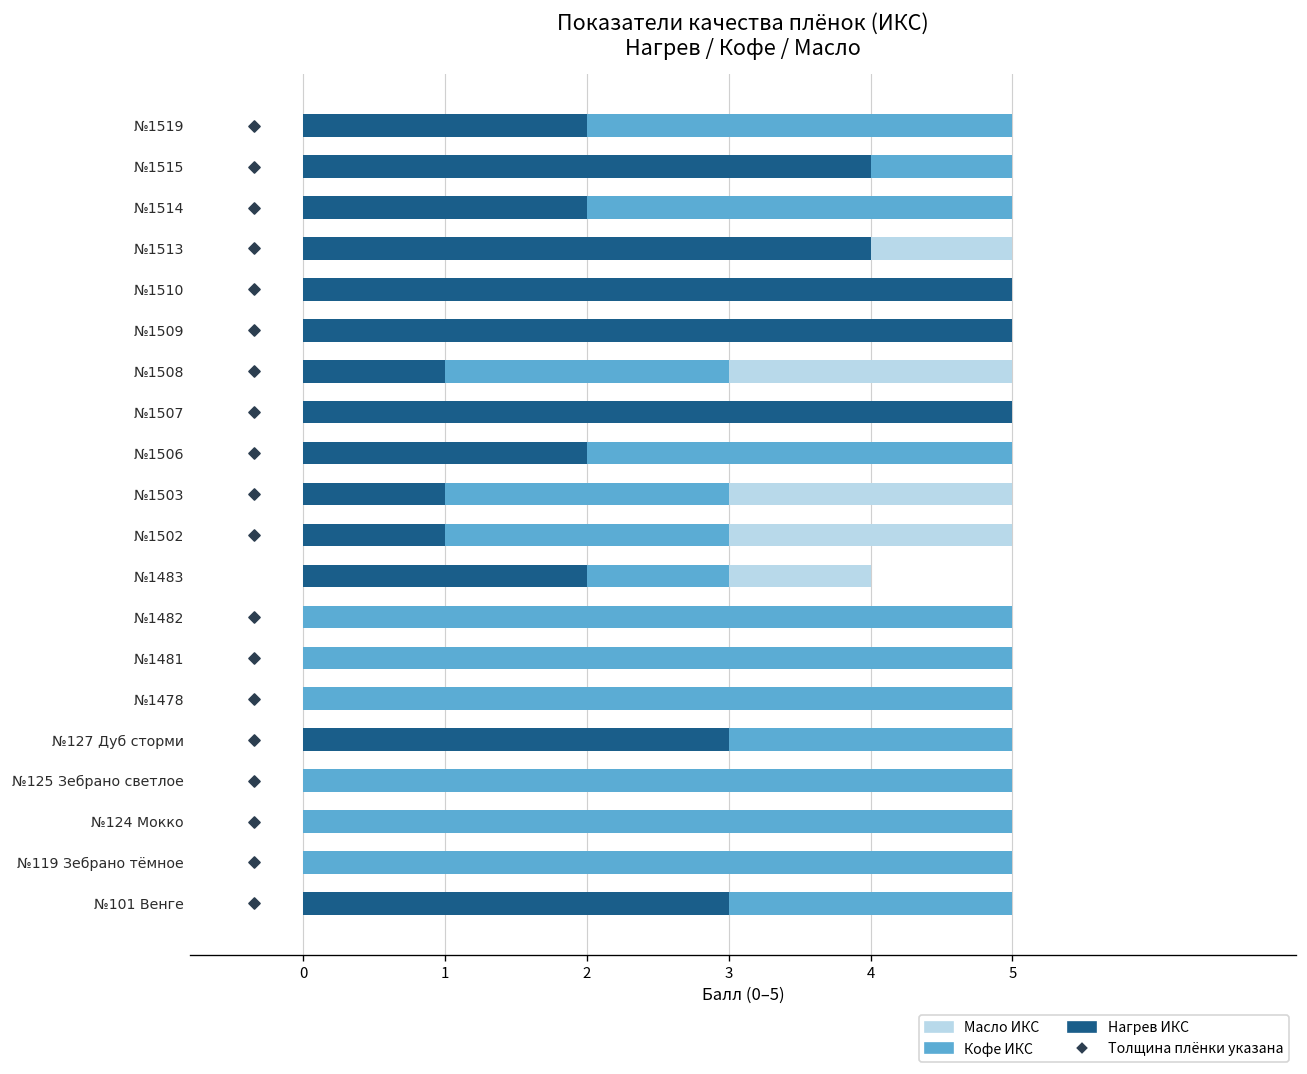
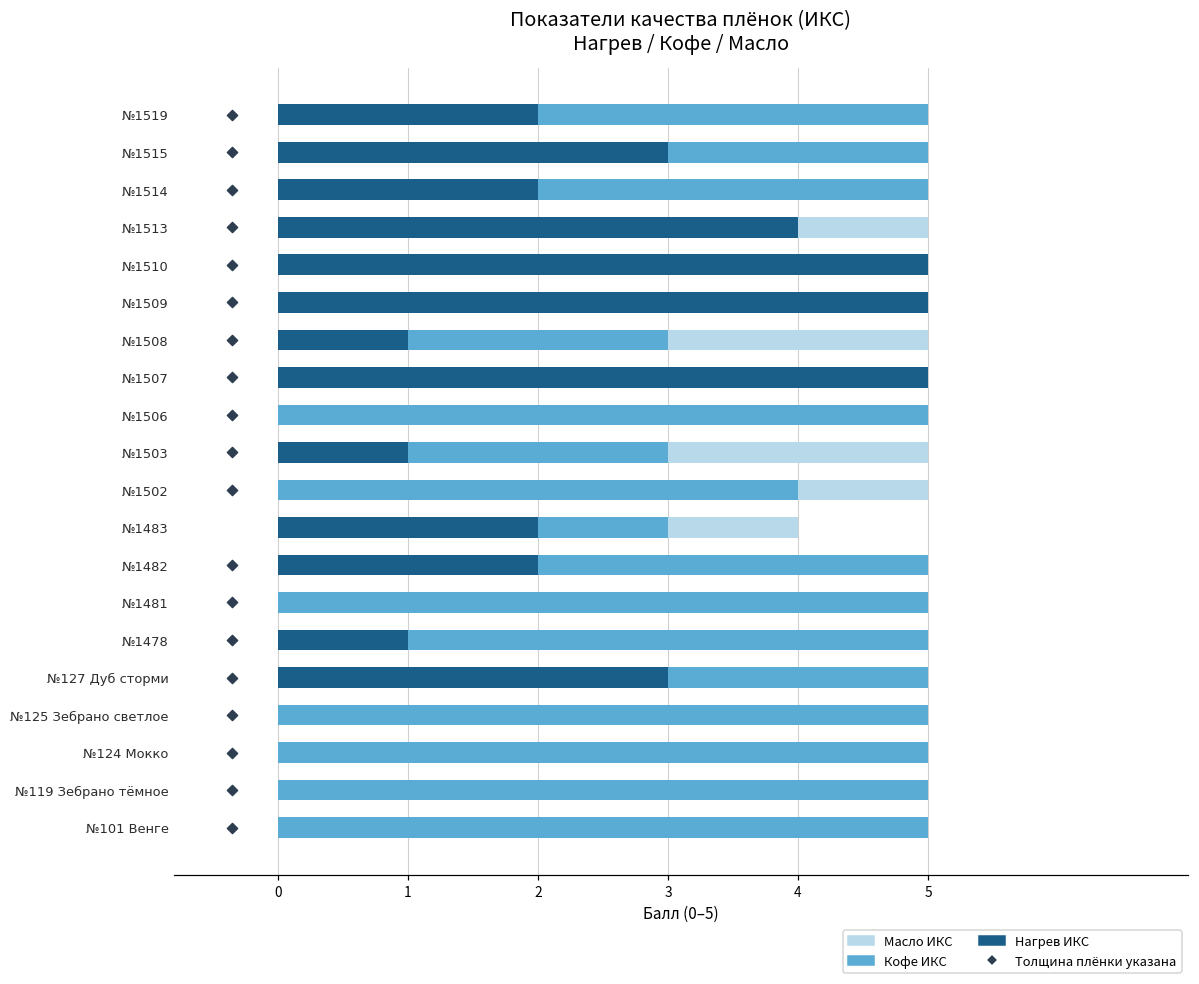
Нагрев ИКС, №1515: 4 -> 3
Нагрев ИКС, №1506: 2 -> 0
Кофе ИКС, №1502: 3 -> 4
Нагрев ИКС, №1502: 1 -> 0
Нагрев ИКС, №1482: 0 -> 2
Нагрев ИКС, №1478: 0 -> 1
Нагрев ИКС, №101 Венге: 3 -> 0
